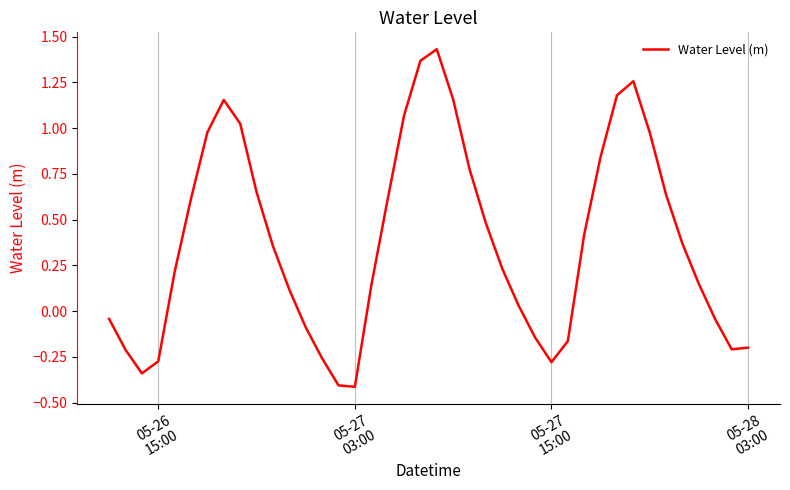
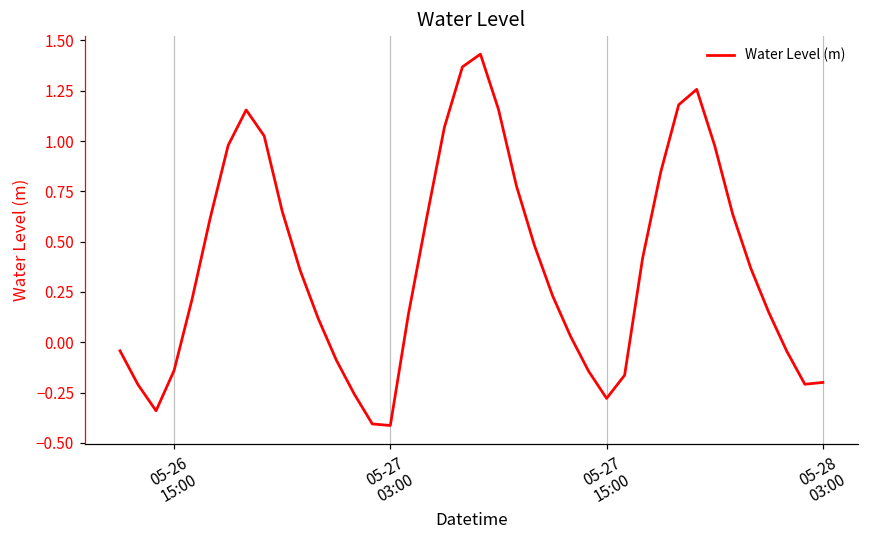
05-26 15:00: -0.27 -> -0.14
